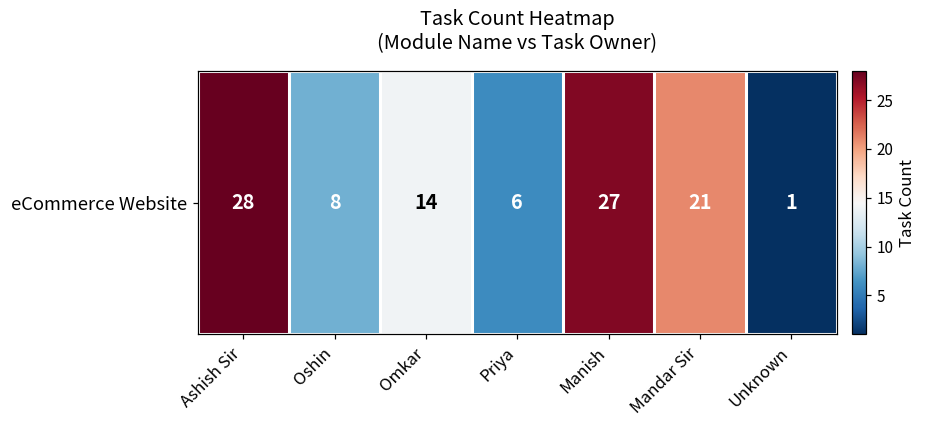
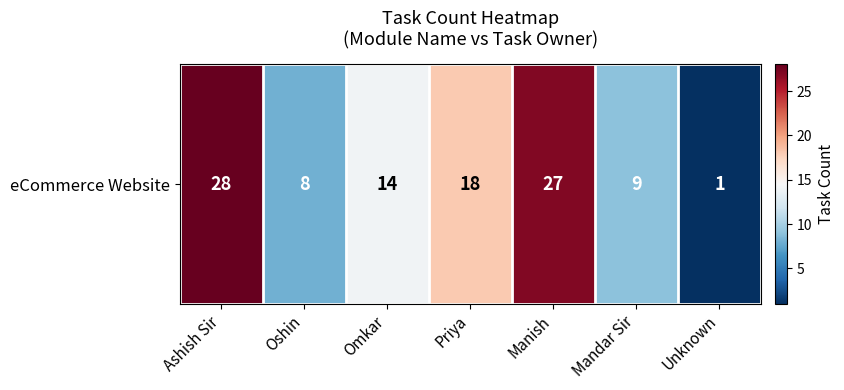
eCommerce Website, Priya: 6 -> 18
eCommerce Website, Mandar Sir: 21 -> 9
